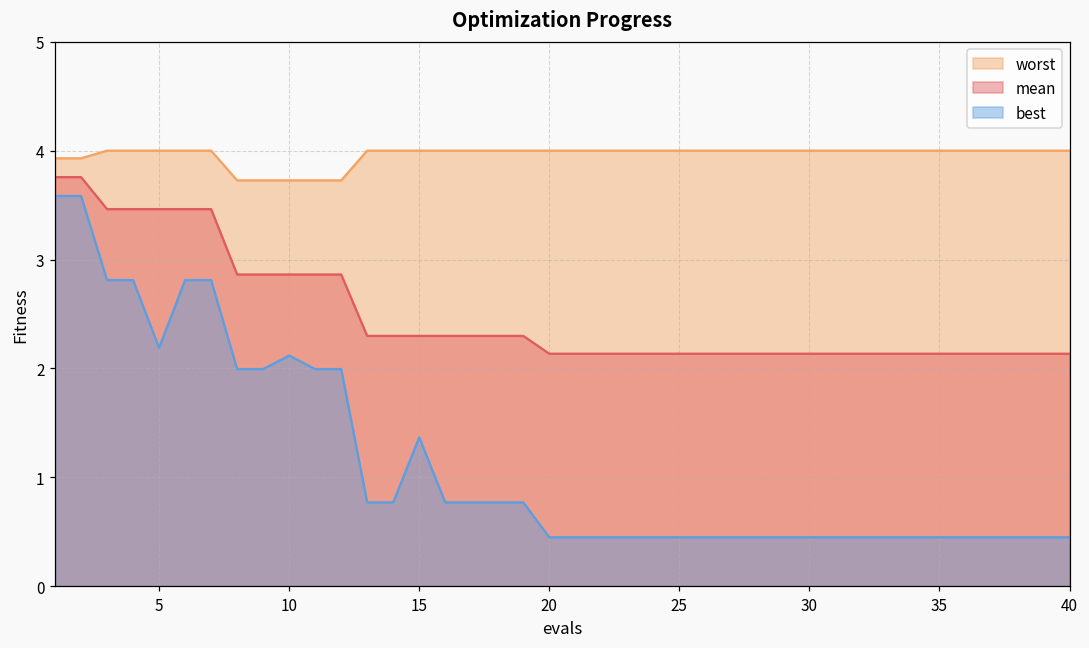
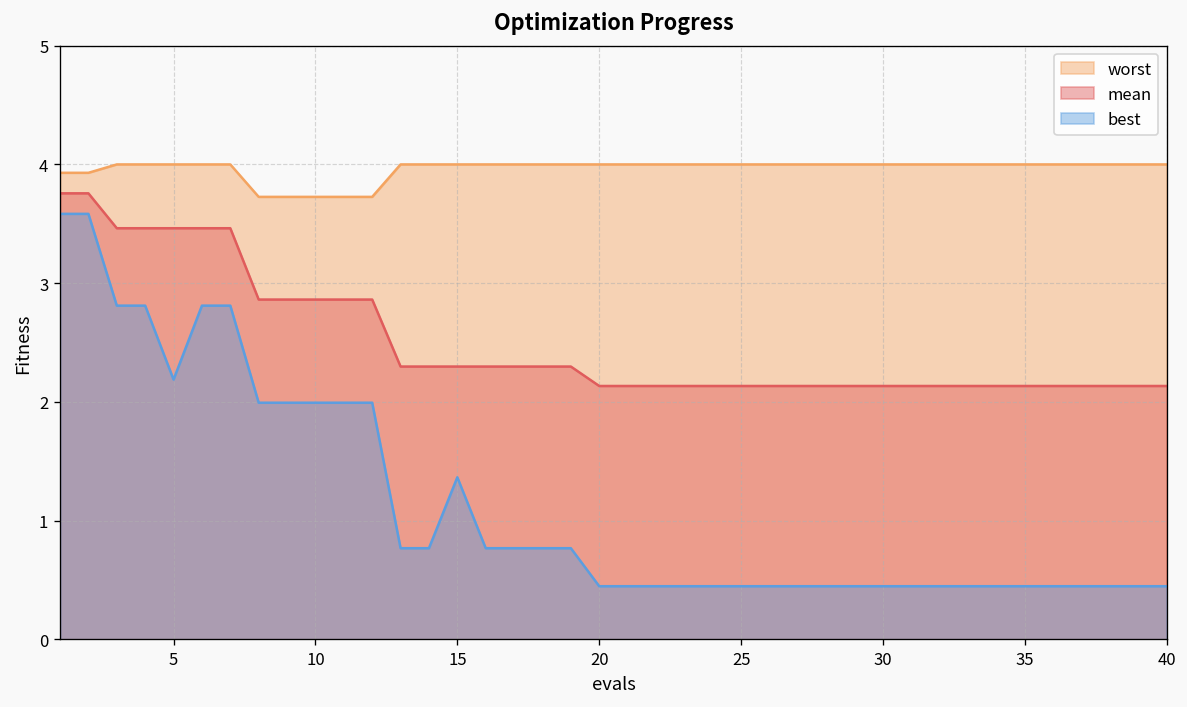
best, 10: 2.1 -> 2.0
